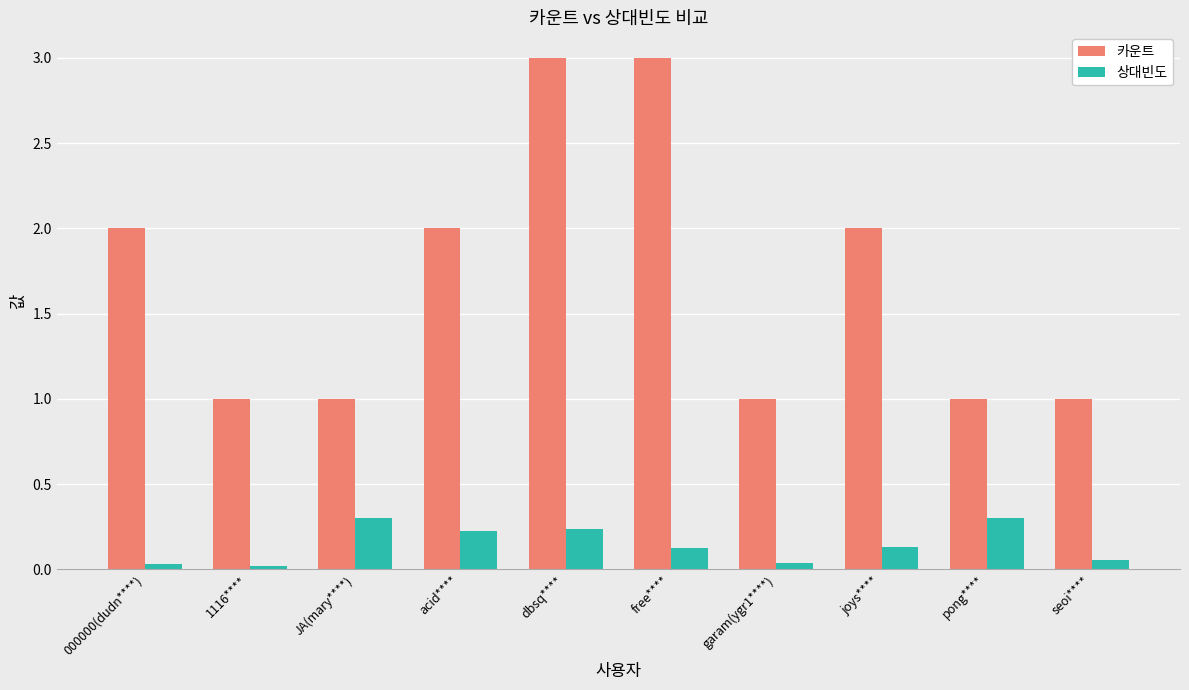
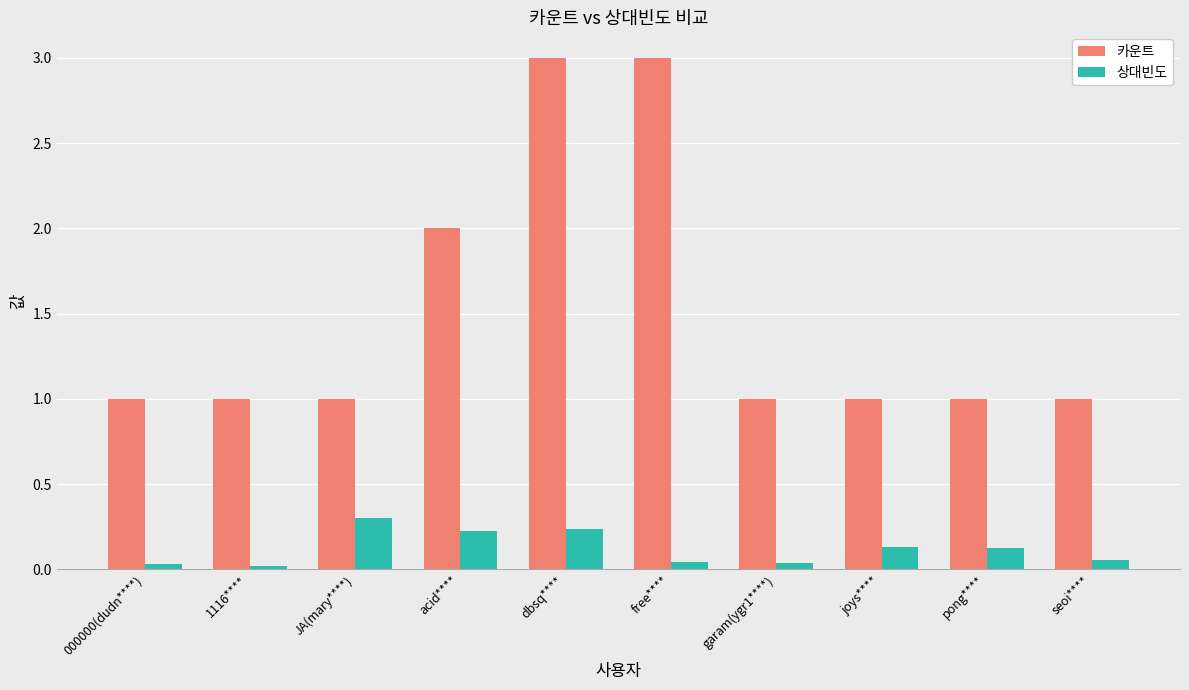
카운트, 000000(dudn****): 2 -> 1
상대빈도, free****: 0.13 -> 0.04
카운트, joys****: 2 -> 1
상대빈도, pong****: 0.30 -> 0.13
